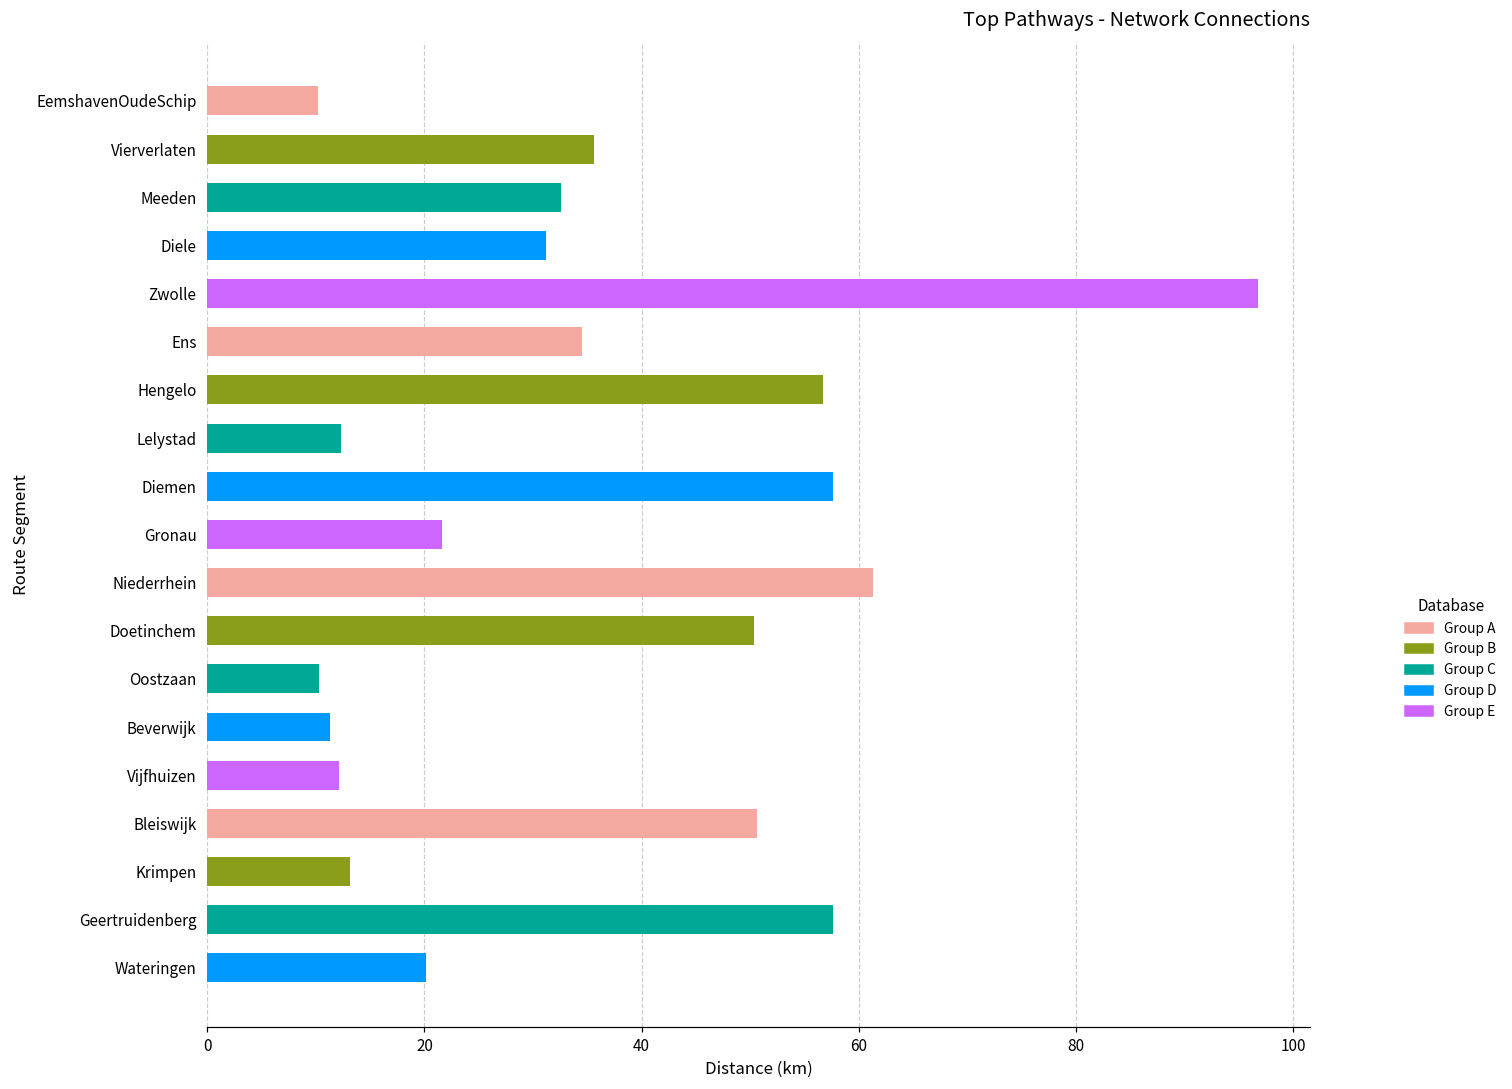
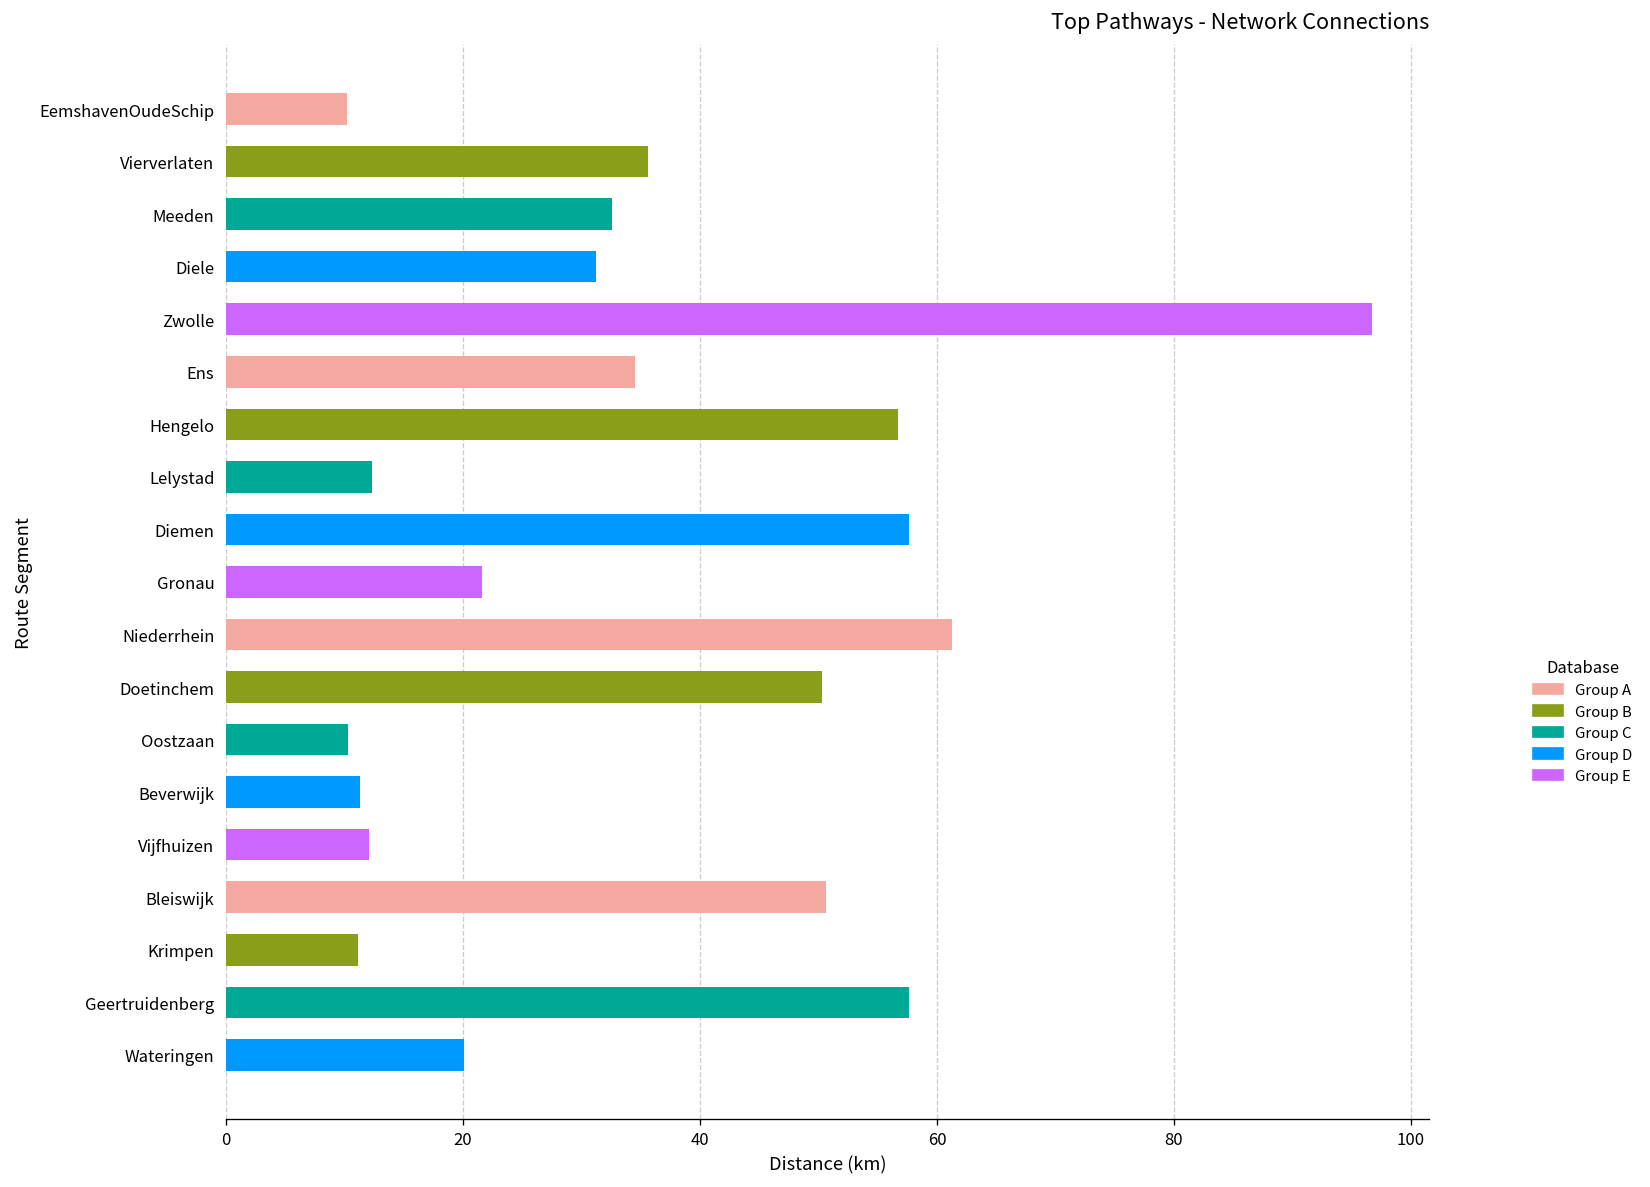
Krimpen: 13 -> 11
